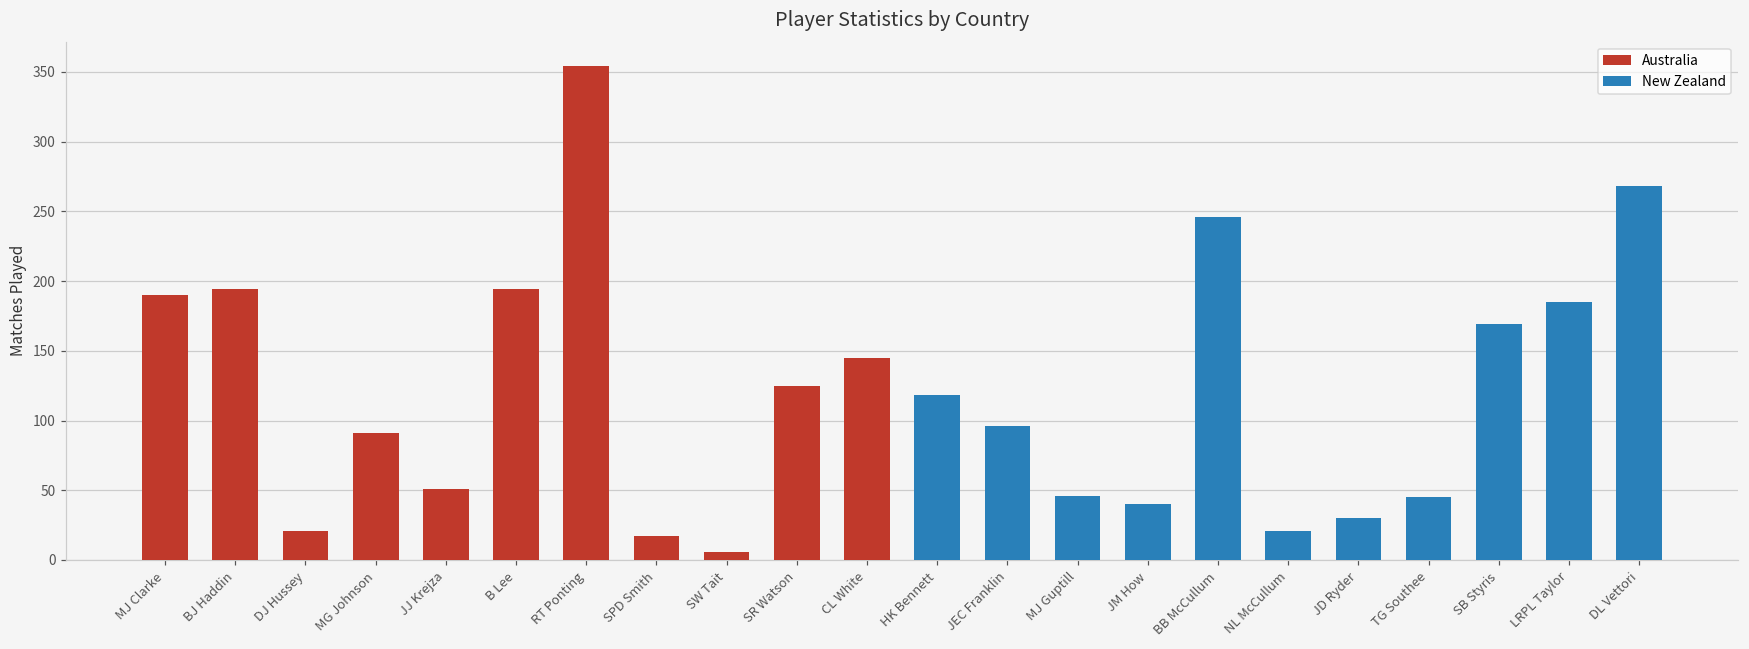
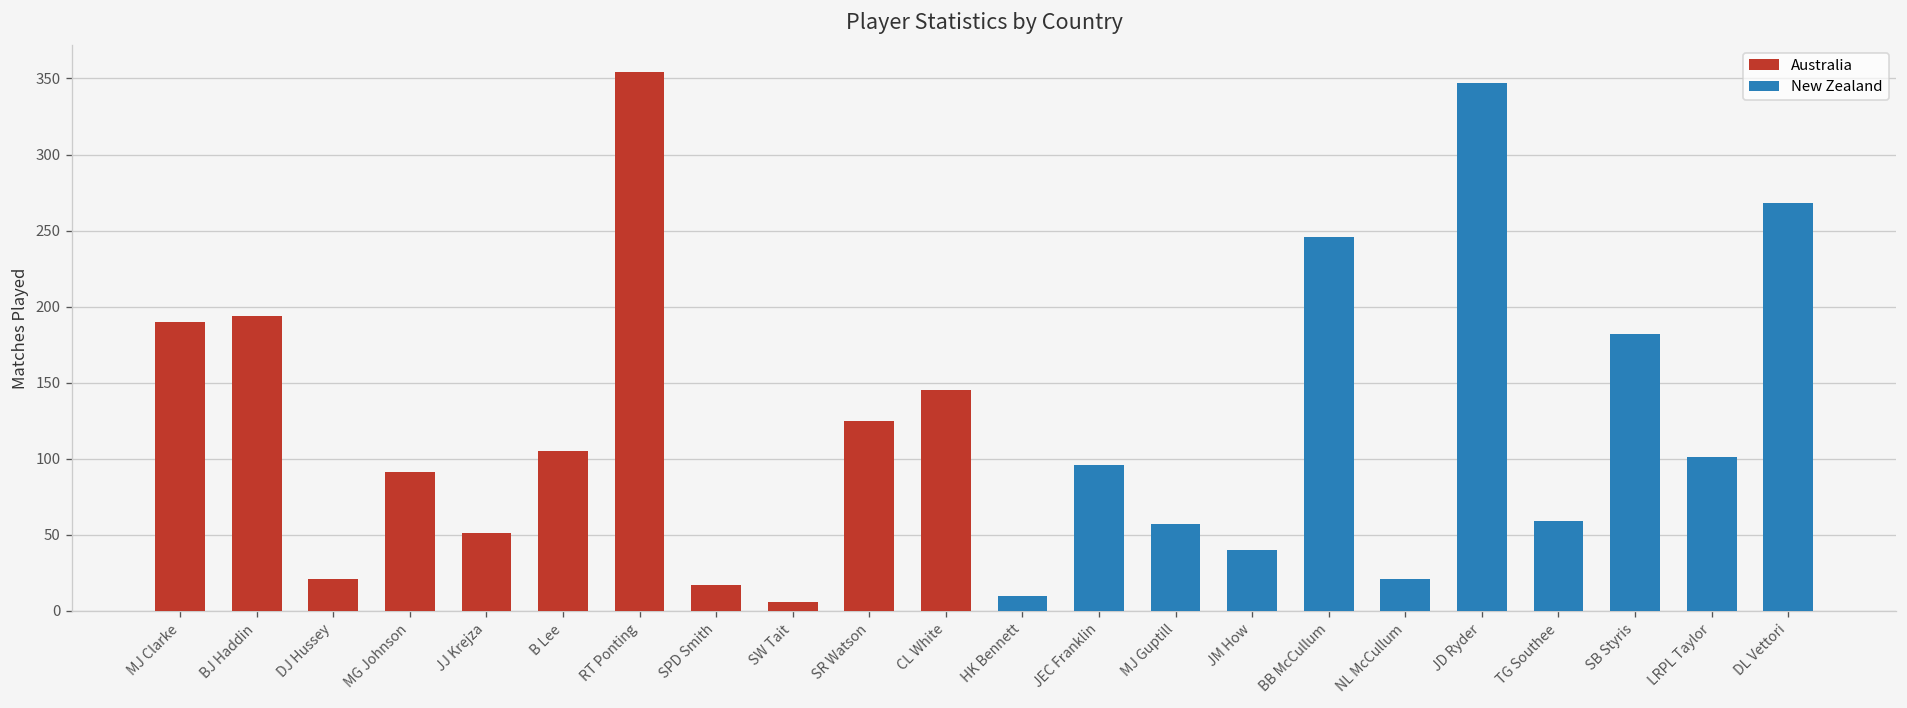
Australia, B Lee: 194 -> 105
New Zealand, HK Bennett: 118 -> 10
New Zealand, MJ Guptill: 46 -> 57
New Zealand, JD Ryder: 30 -> 347
New Zealand, TG Southee: 45 -> 59
New Zealand, SB Styris: 169 -> 182
New Zealand, LRPL Taylor: 185 -> 101
